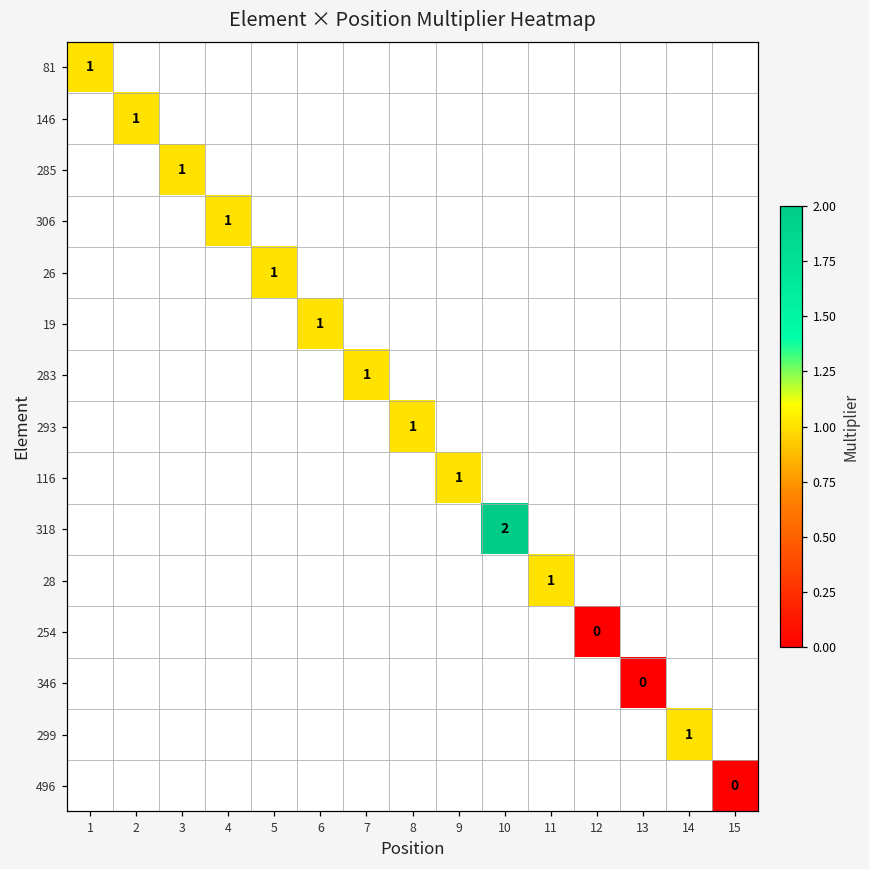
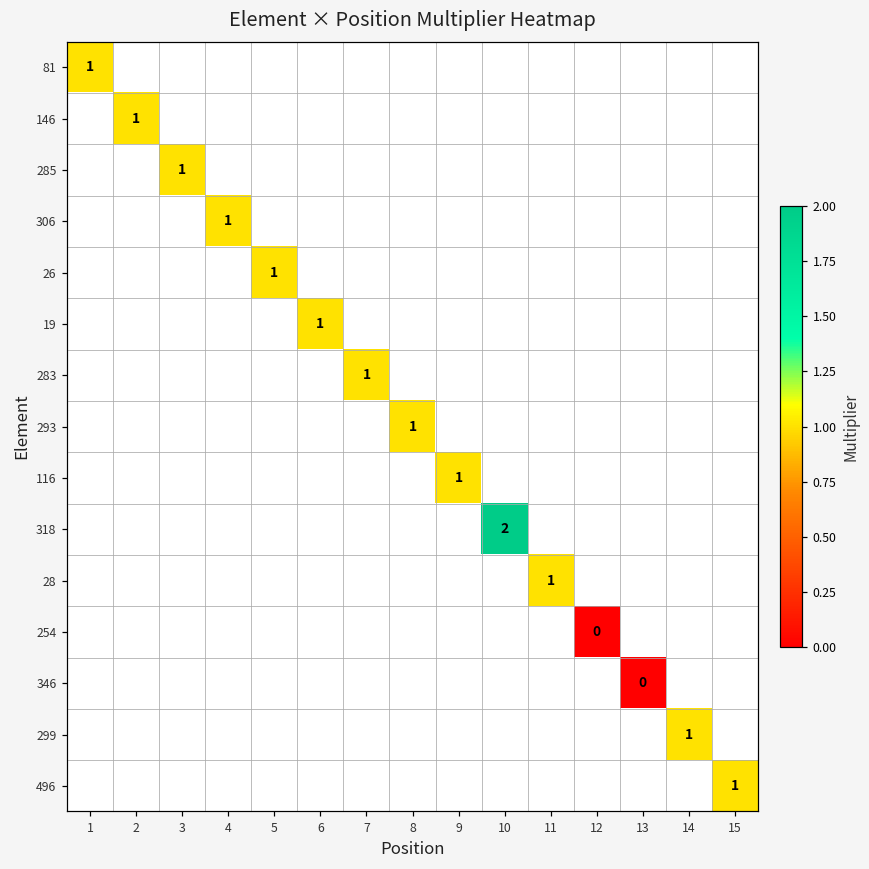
496, 15: 0 -> 1
